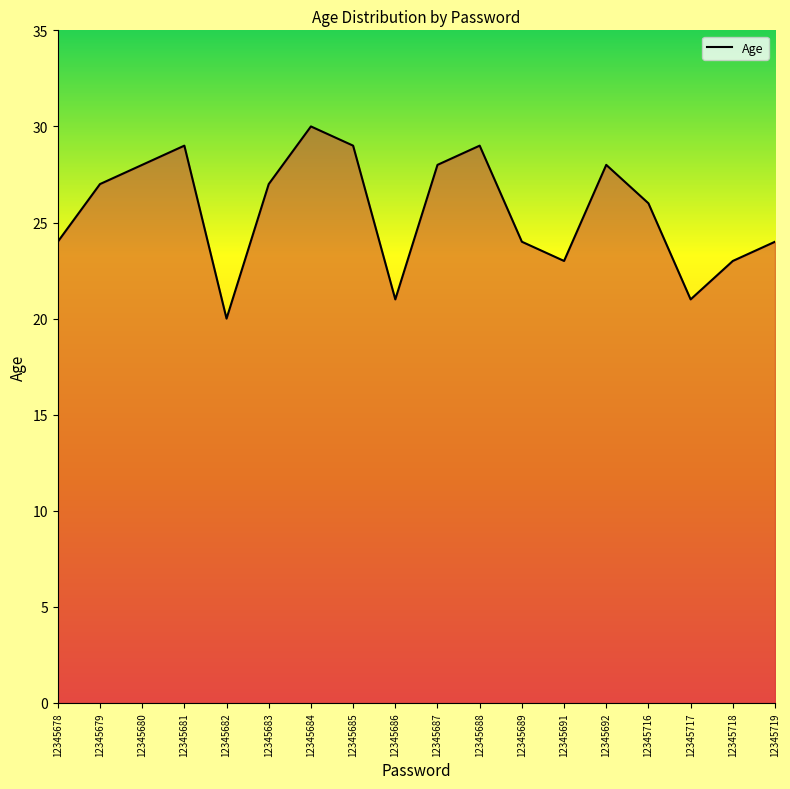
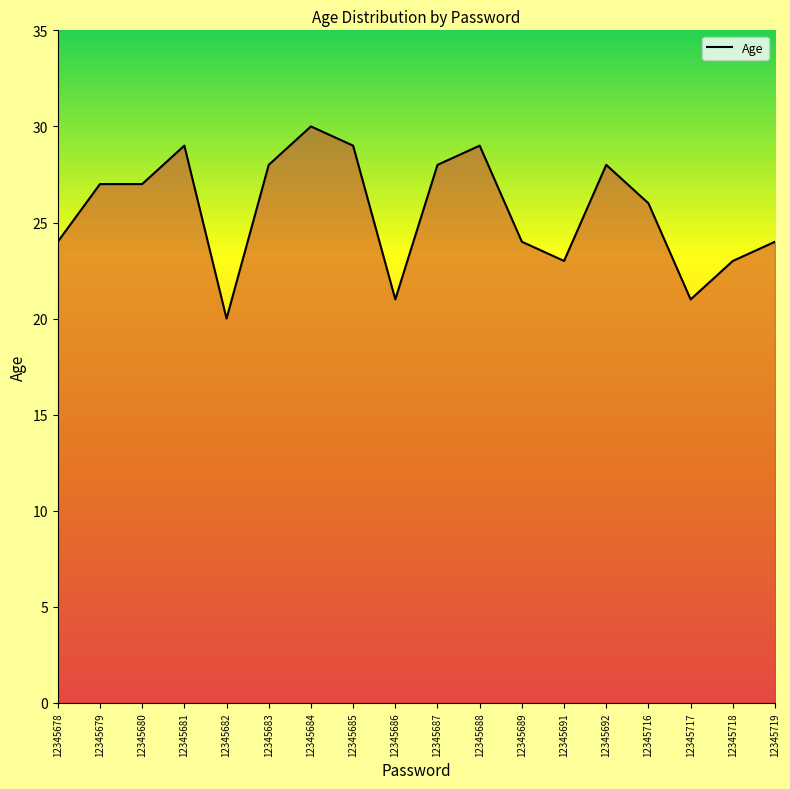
12345680: 28 -> 27
12345683: 27 -> 28
